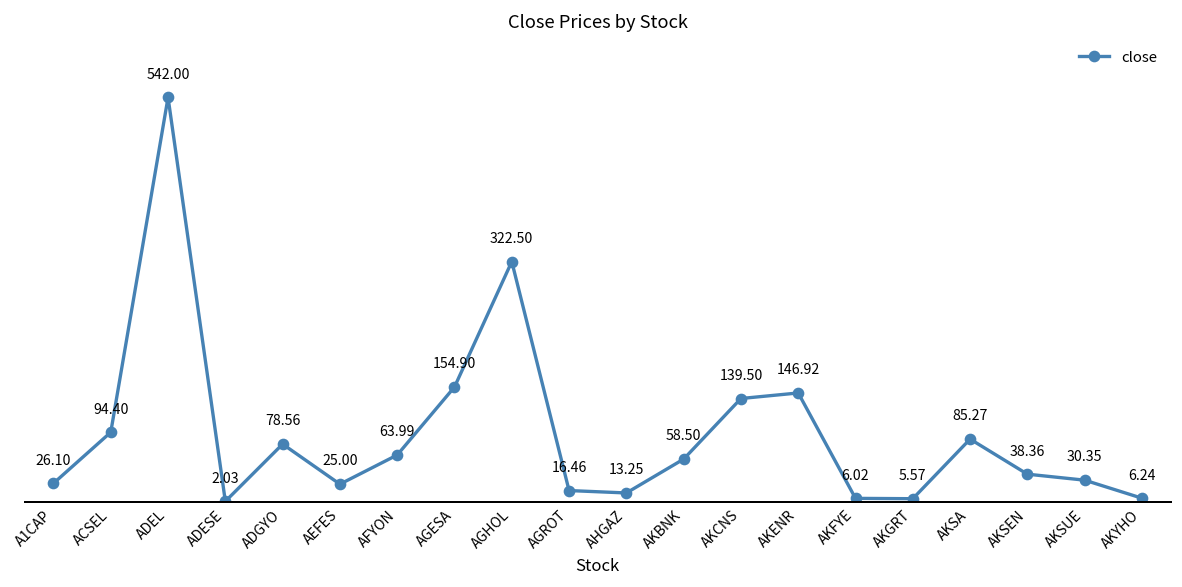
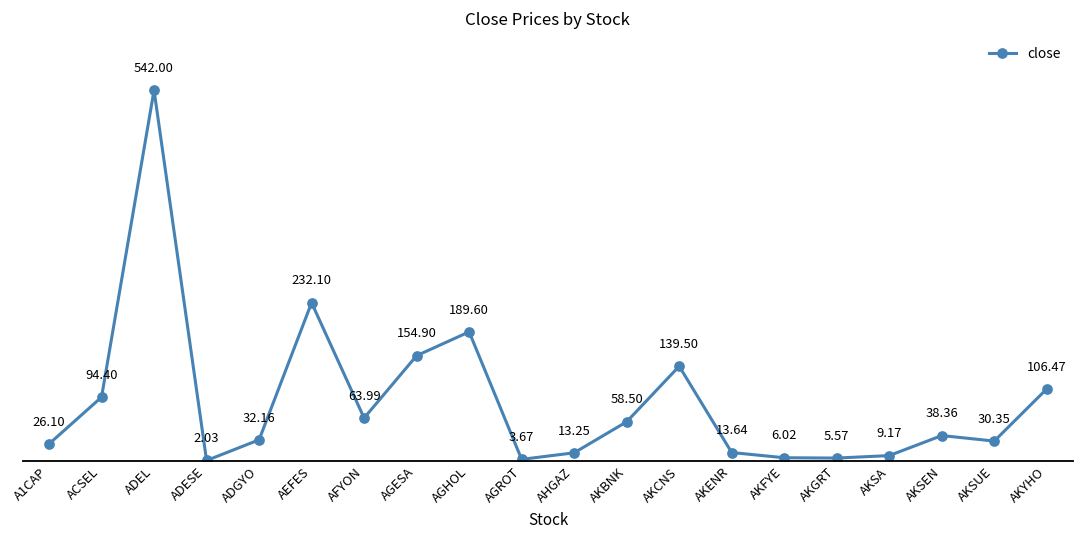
ADGYO: 78.56 -> 32.16
AEFES: 25.00 -> 232.10
AGHOL: 322.50 -> 189.60
AGROT: 16.46 -> 3.67
AKENR: 146.92 -> 13.64
AKSA: 85.27 -> 9.17
AKYHO: 6.24 -> 106.47
